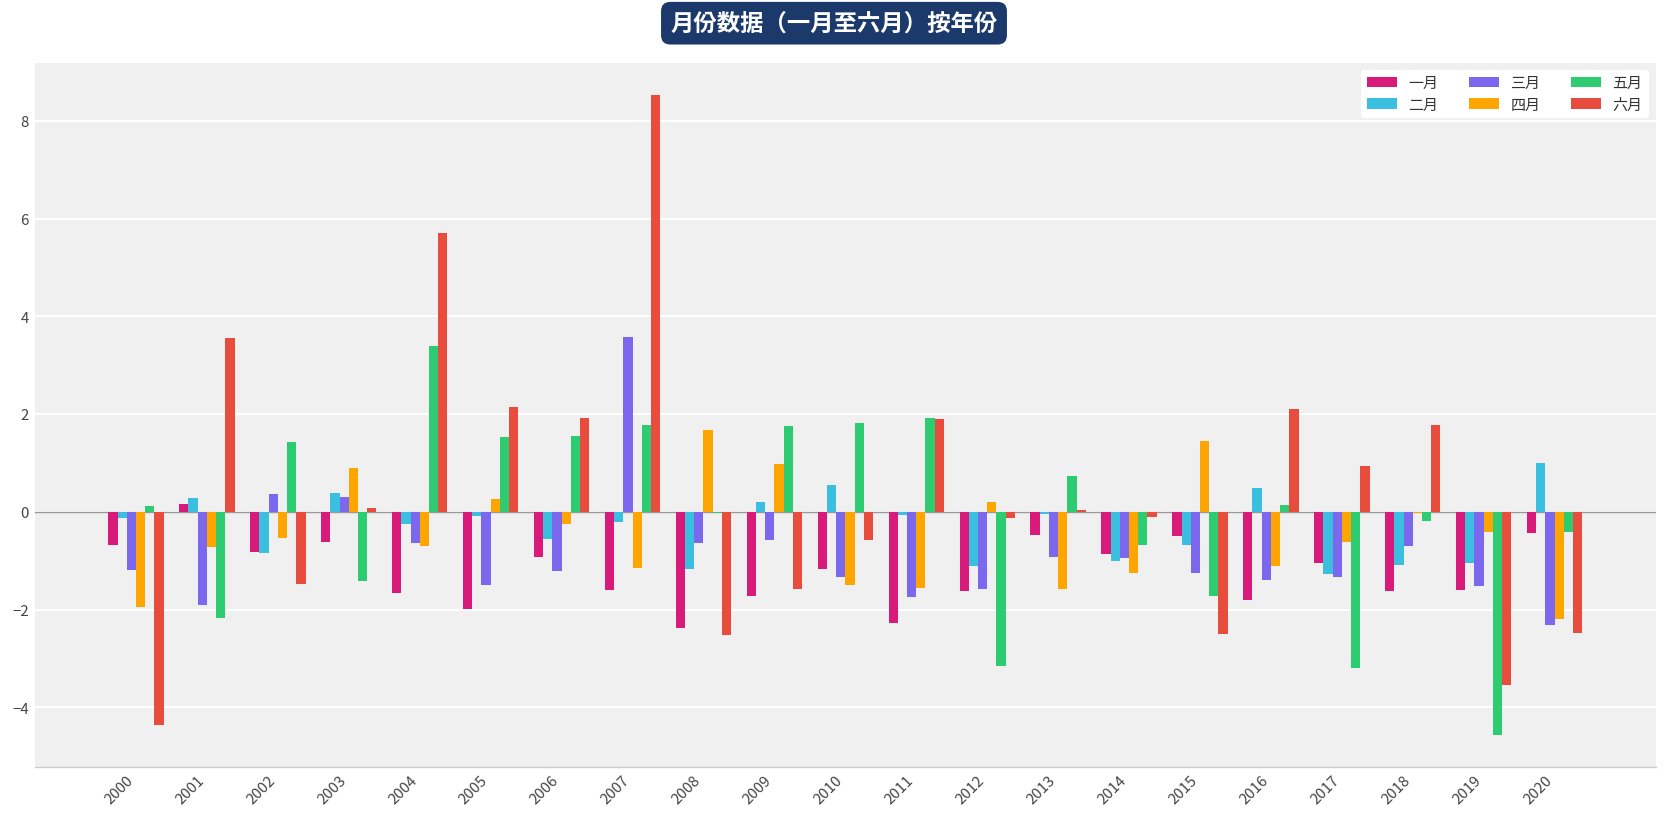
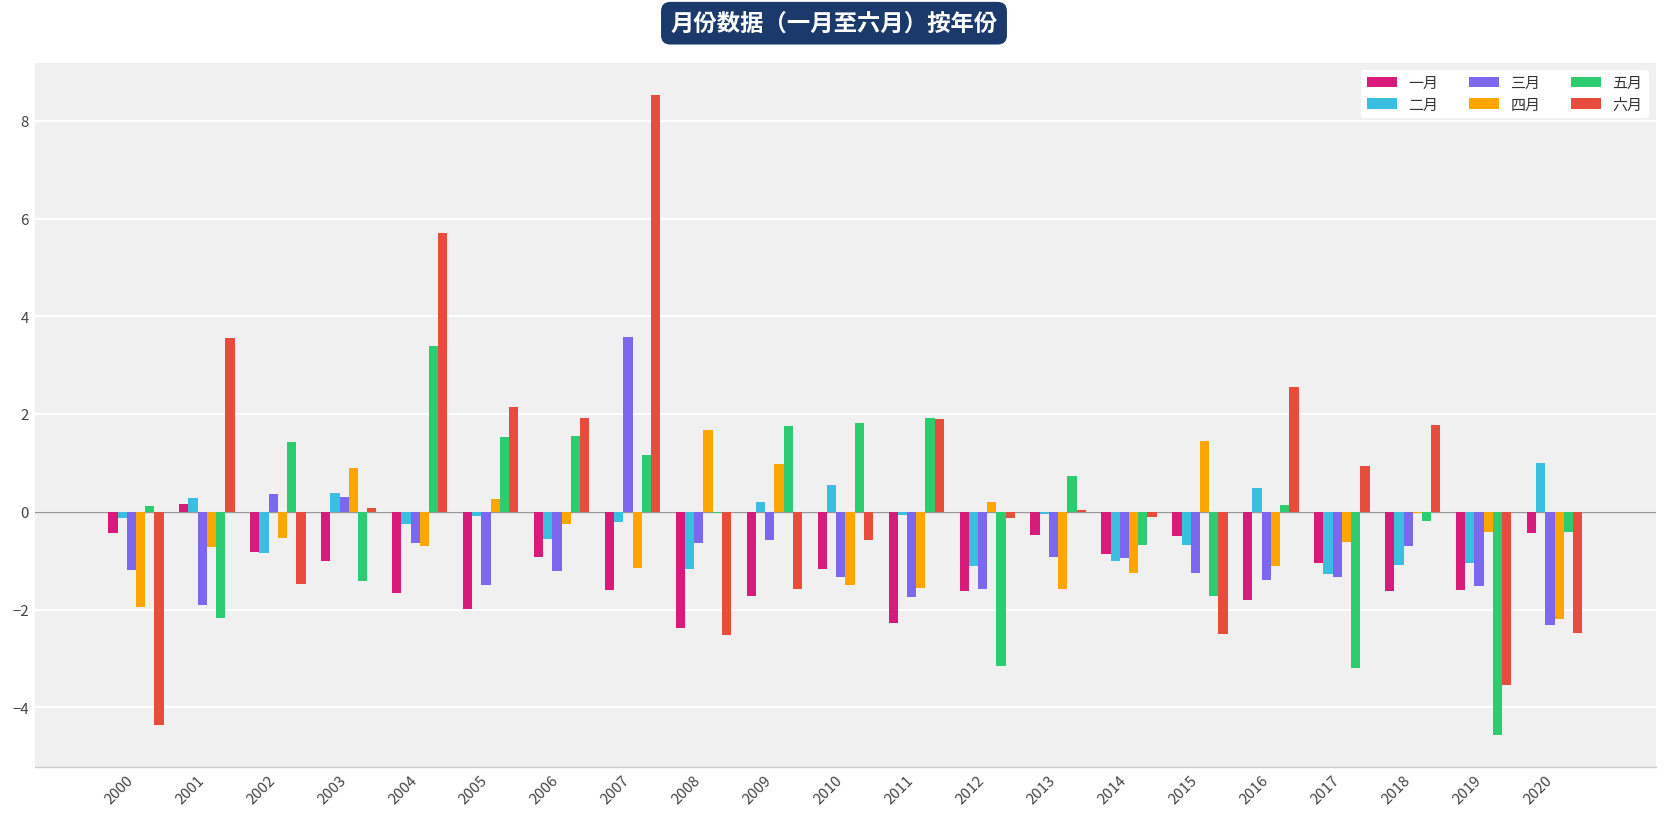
一月, 2000: -0.7 -> -0.4
一月, 2003: -0.6 -> -1.0
五月, 2007: 1.8 -> 1.2
六月, 2016: 2.1 -> 2.6
